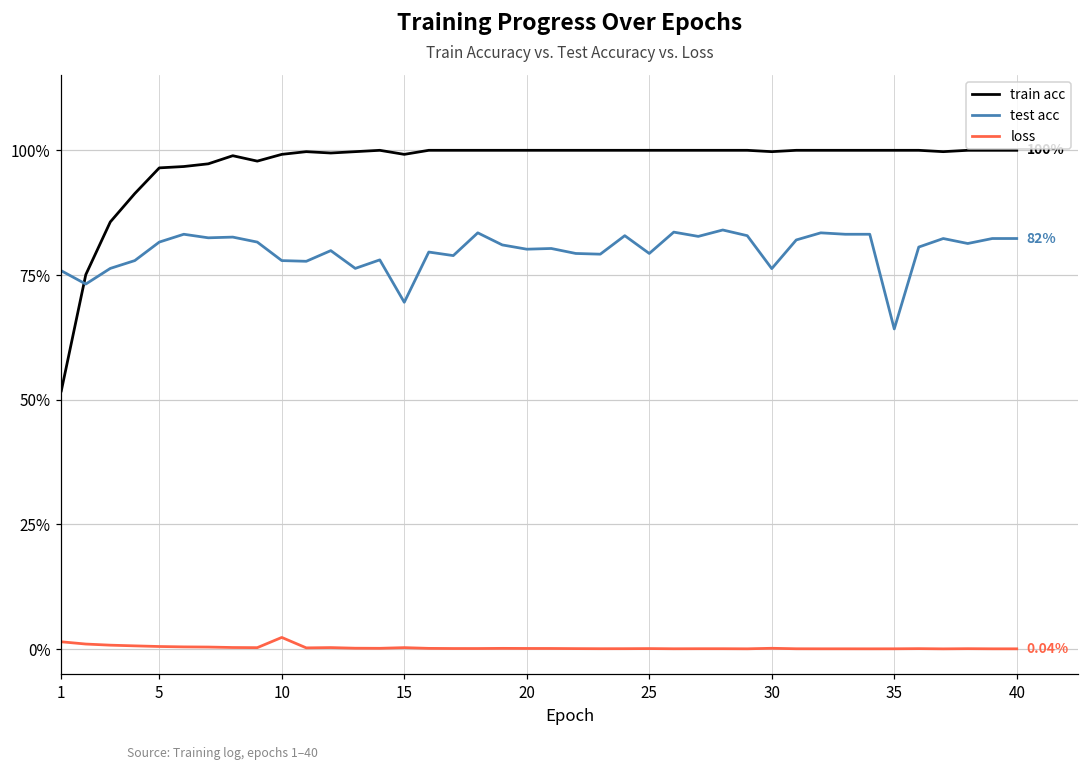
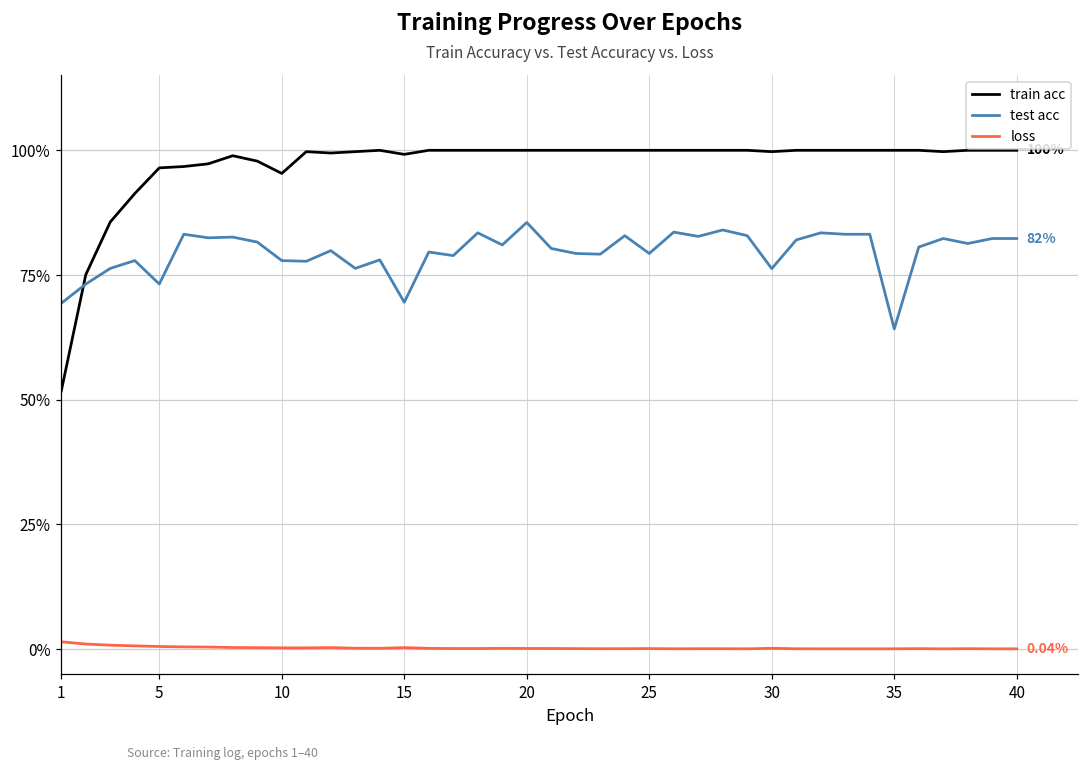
test acc, 1: 76% -> 69%
test acc, 5: 82% -> 73%
train acc, 10: 99% -> 95%
loss, 10: 2% -> 0%
test acc, 20: 80% -> 86%
